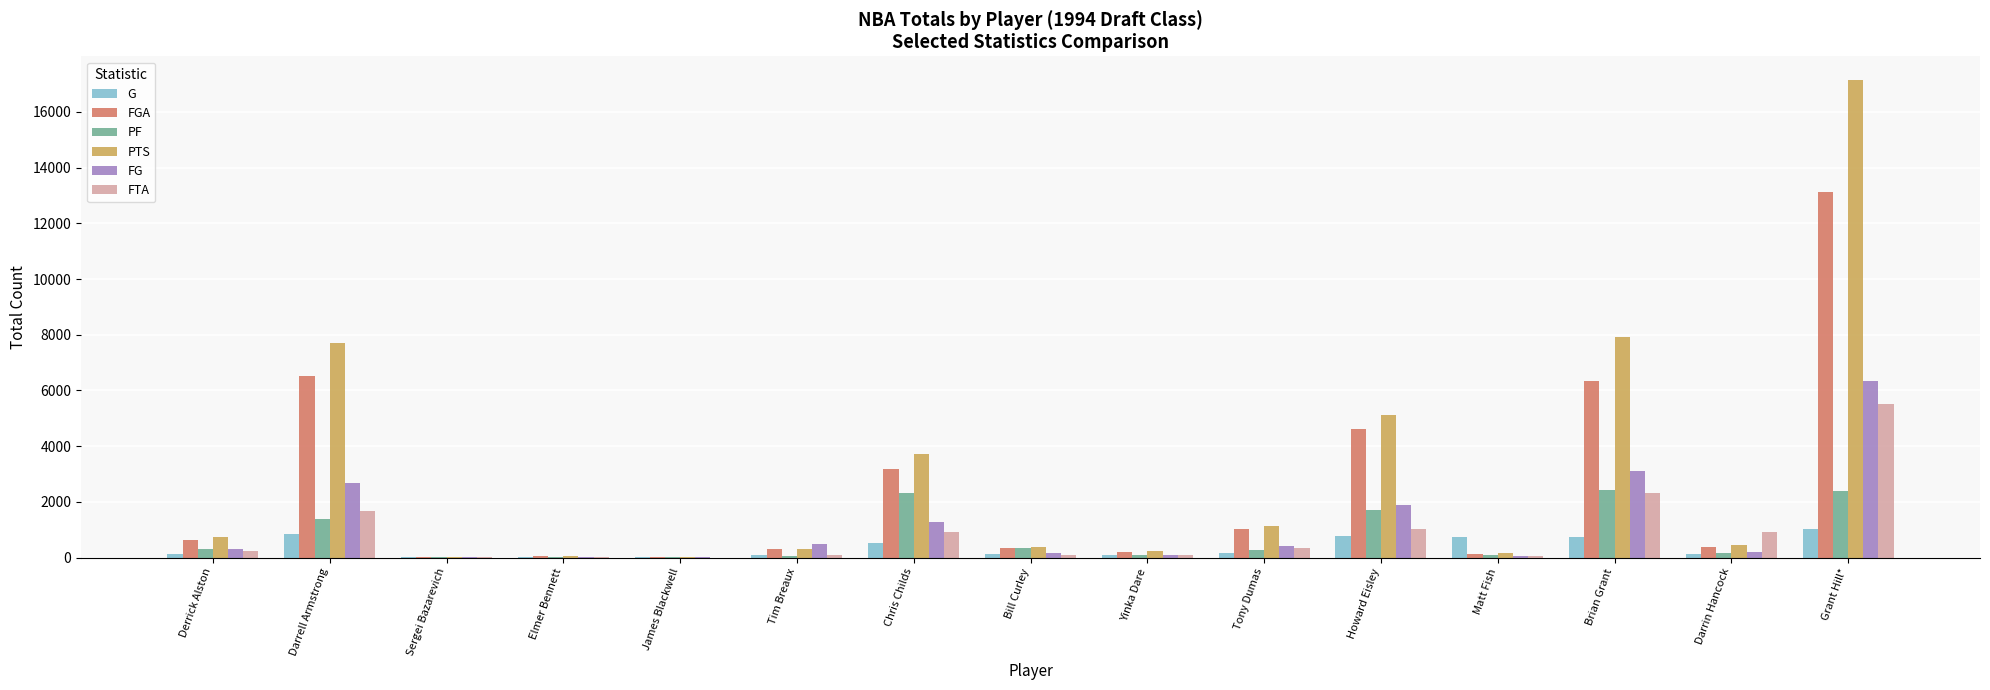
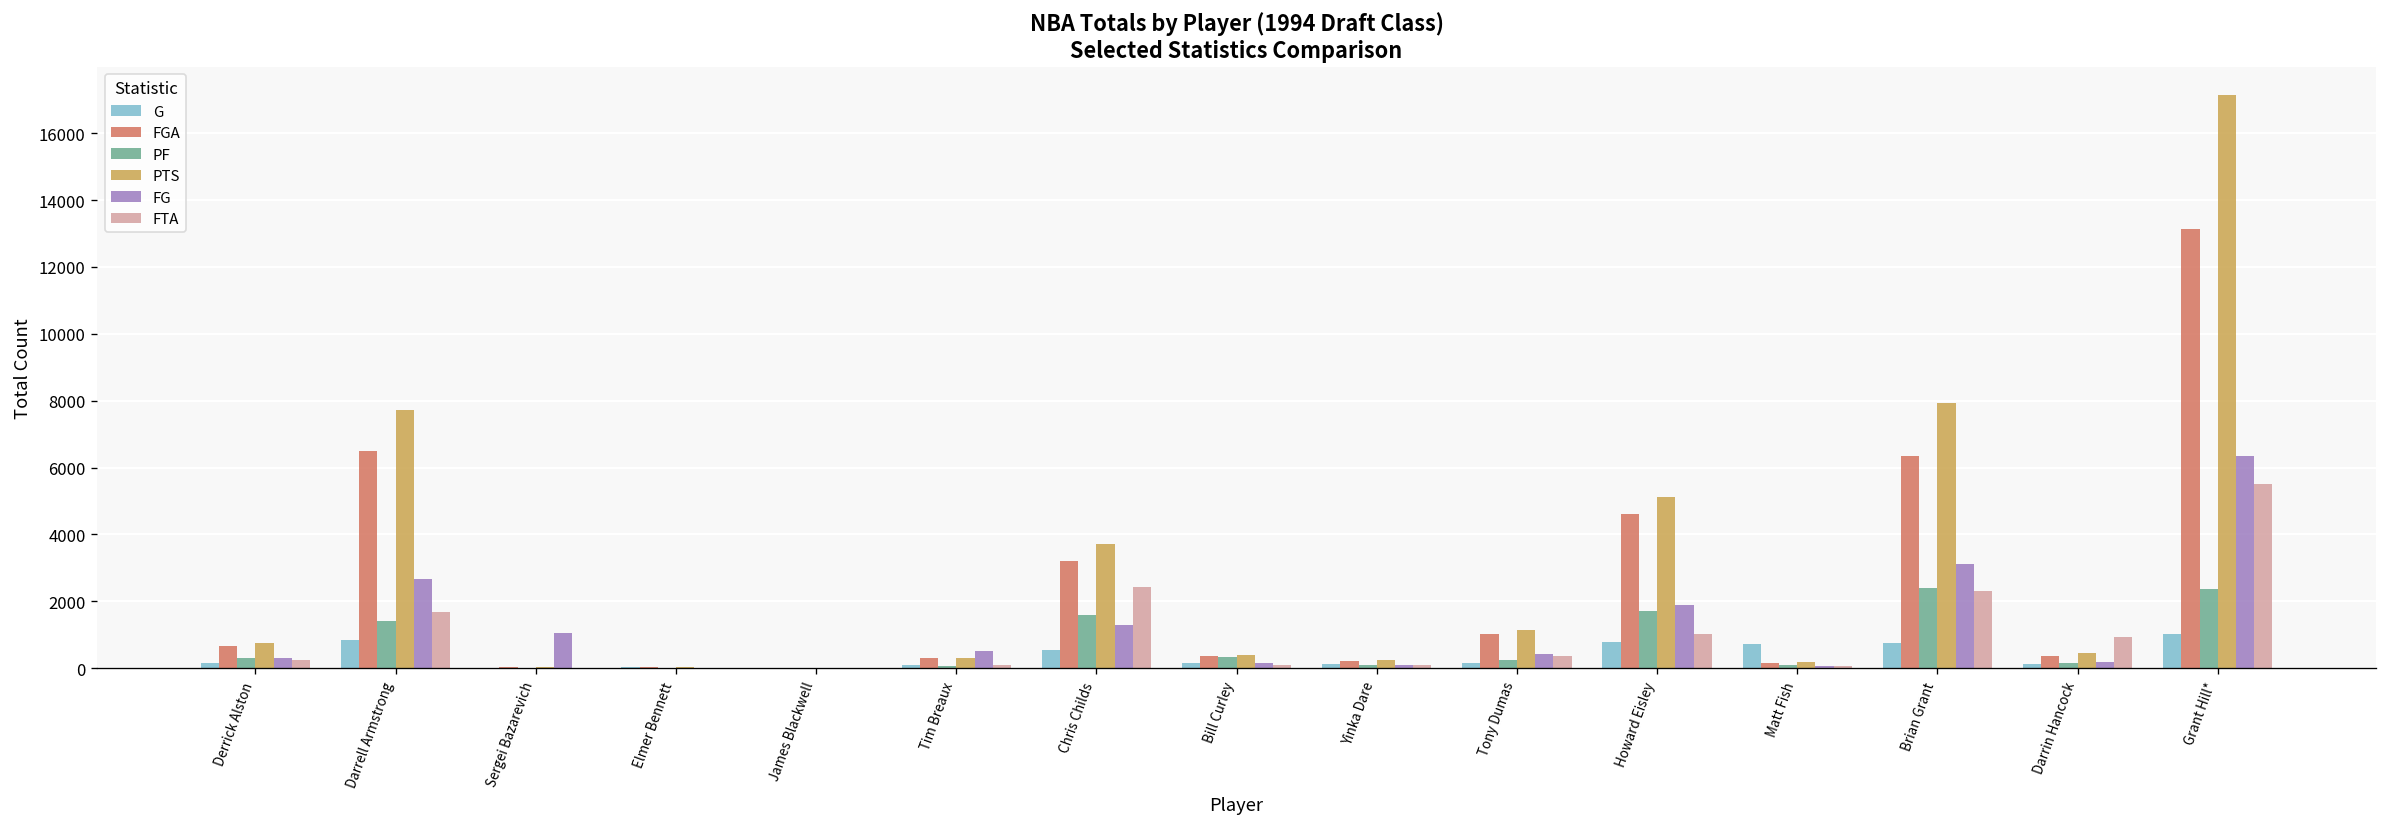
FG, Sergei Bazarevich: 0 -> 1000
PF, Chris Childs: 2300 -> 1600
FTA, Chris Childs: 900 -> 2400
